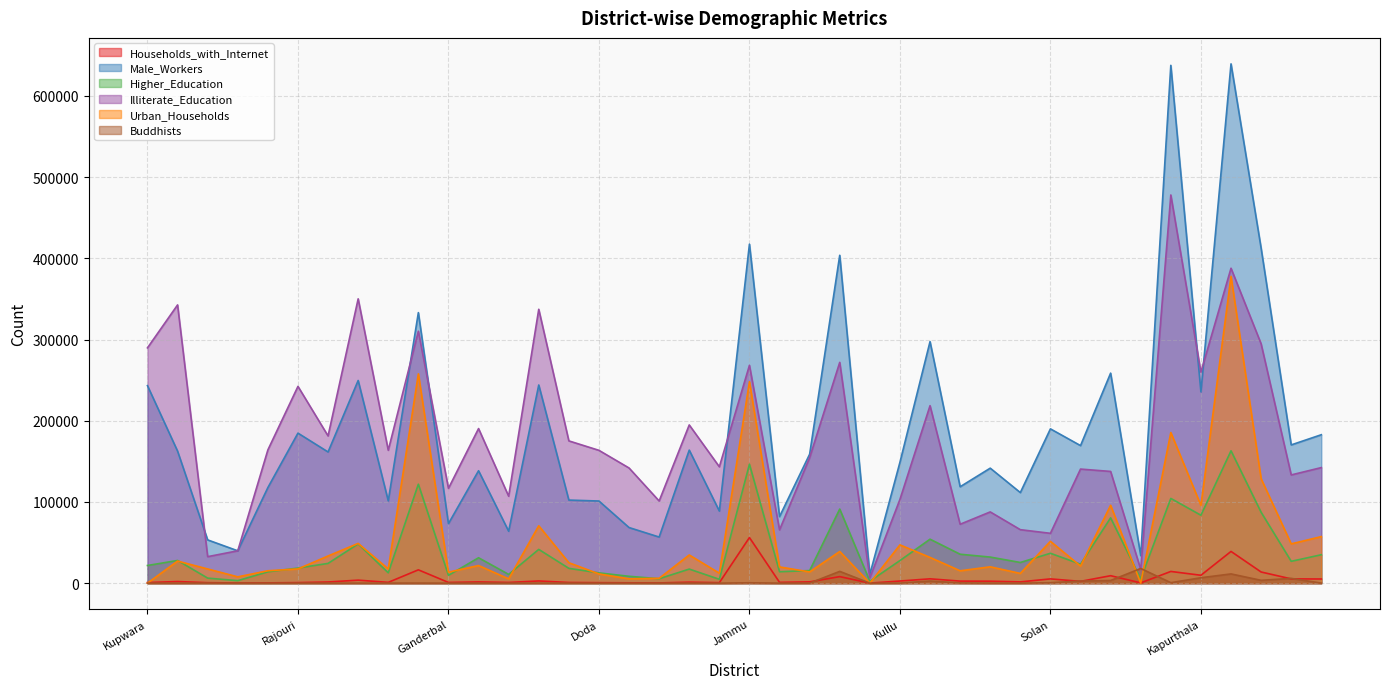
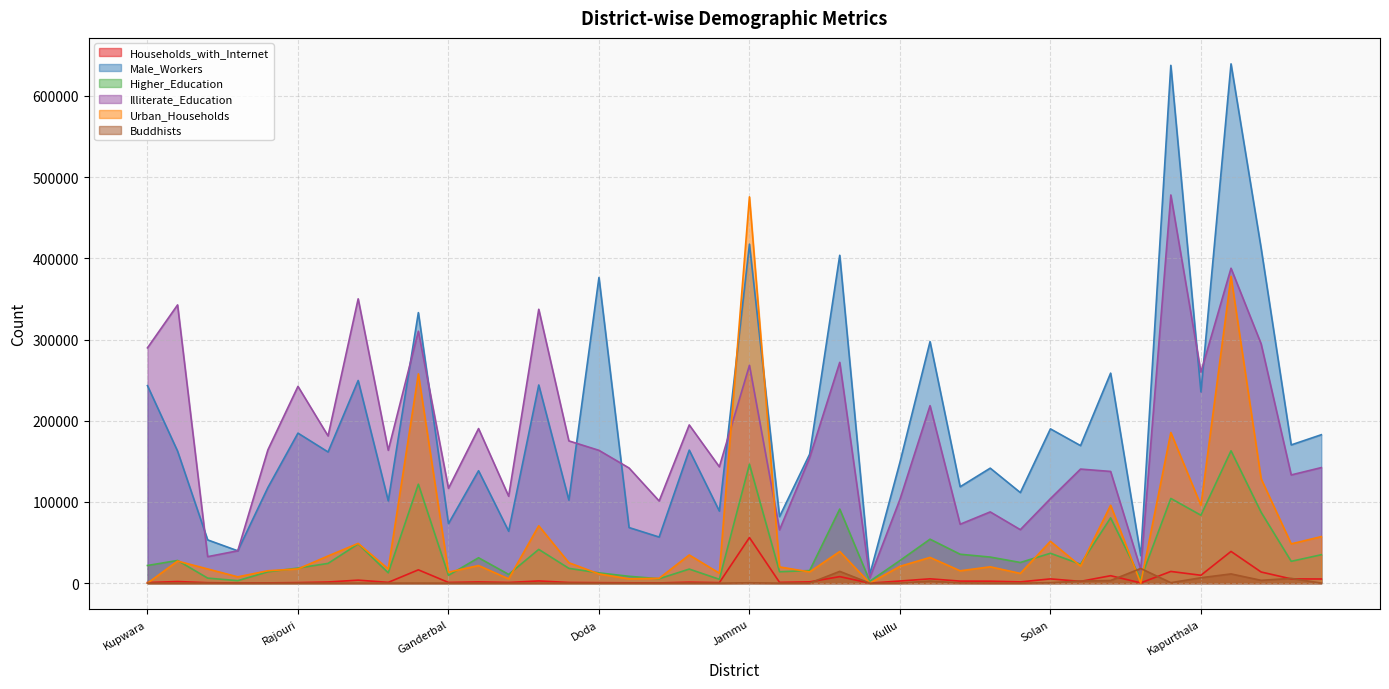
Male_Workers, Doda: 100000 -> 380000
Urban_Households, Jammu: 250000 -> 480000
Urban_Households, Kullu: 50000 -> 20000
Illiterate_Education, Solan: 60000 -> 100000
